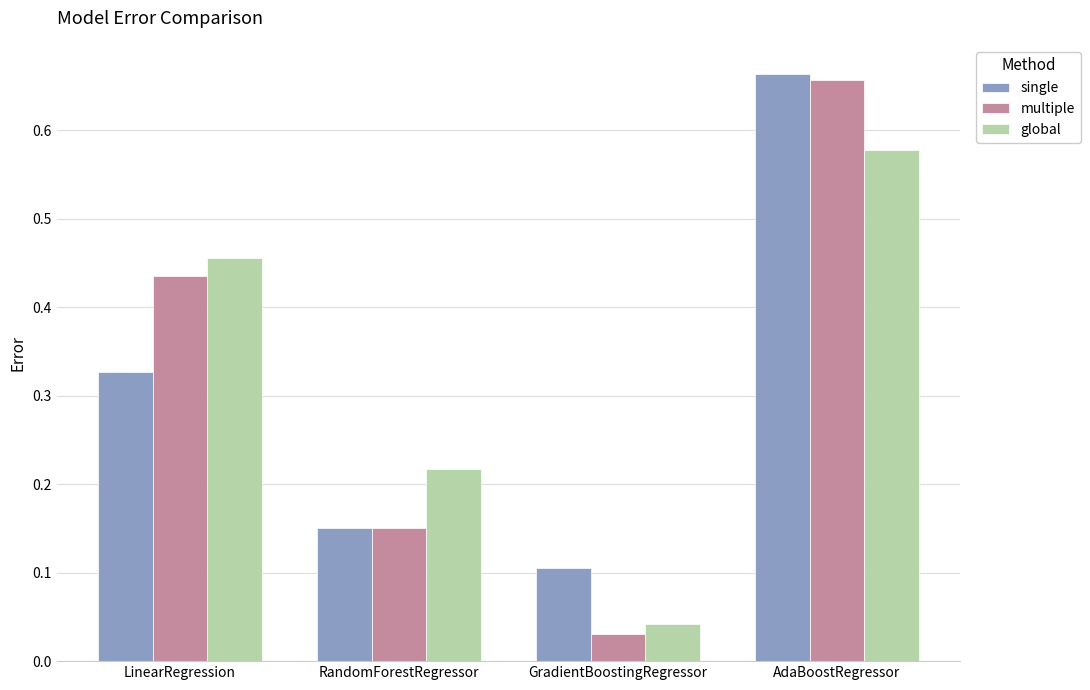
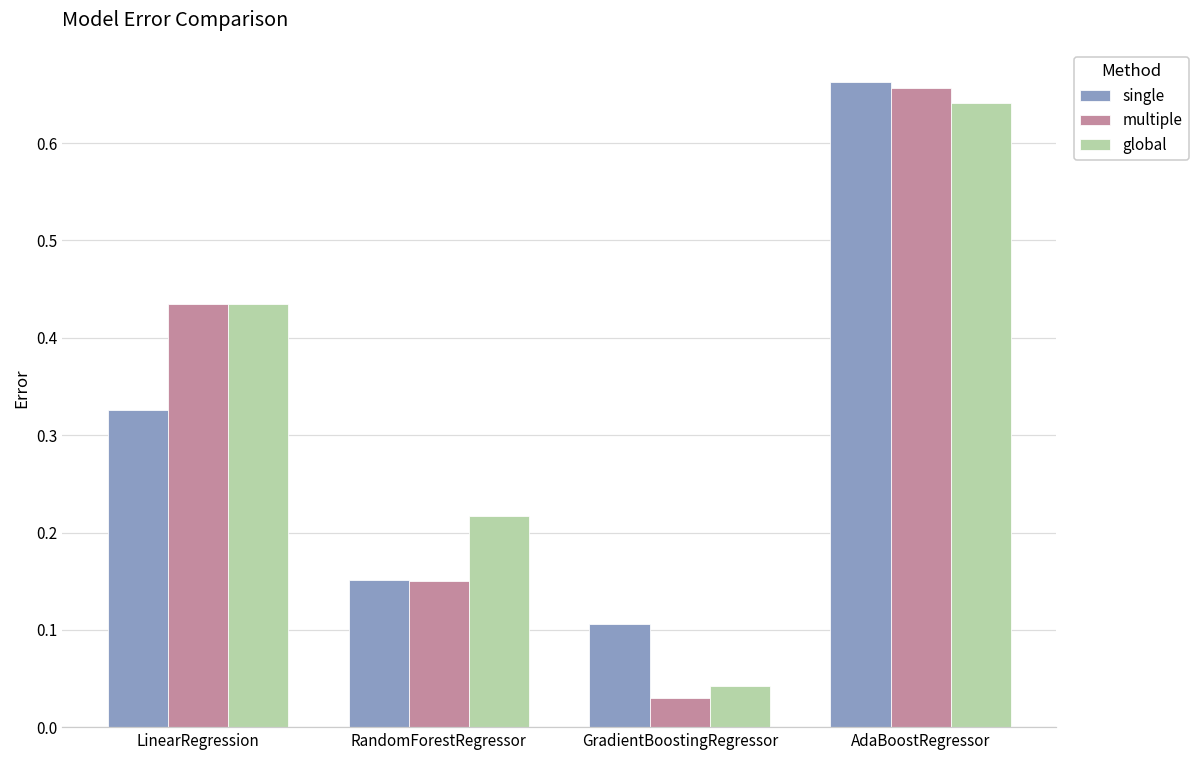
global, LinearRegression: 0.46 -> 0.43
global, AdaBoostRegressor: 0.58 -> 0.64
